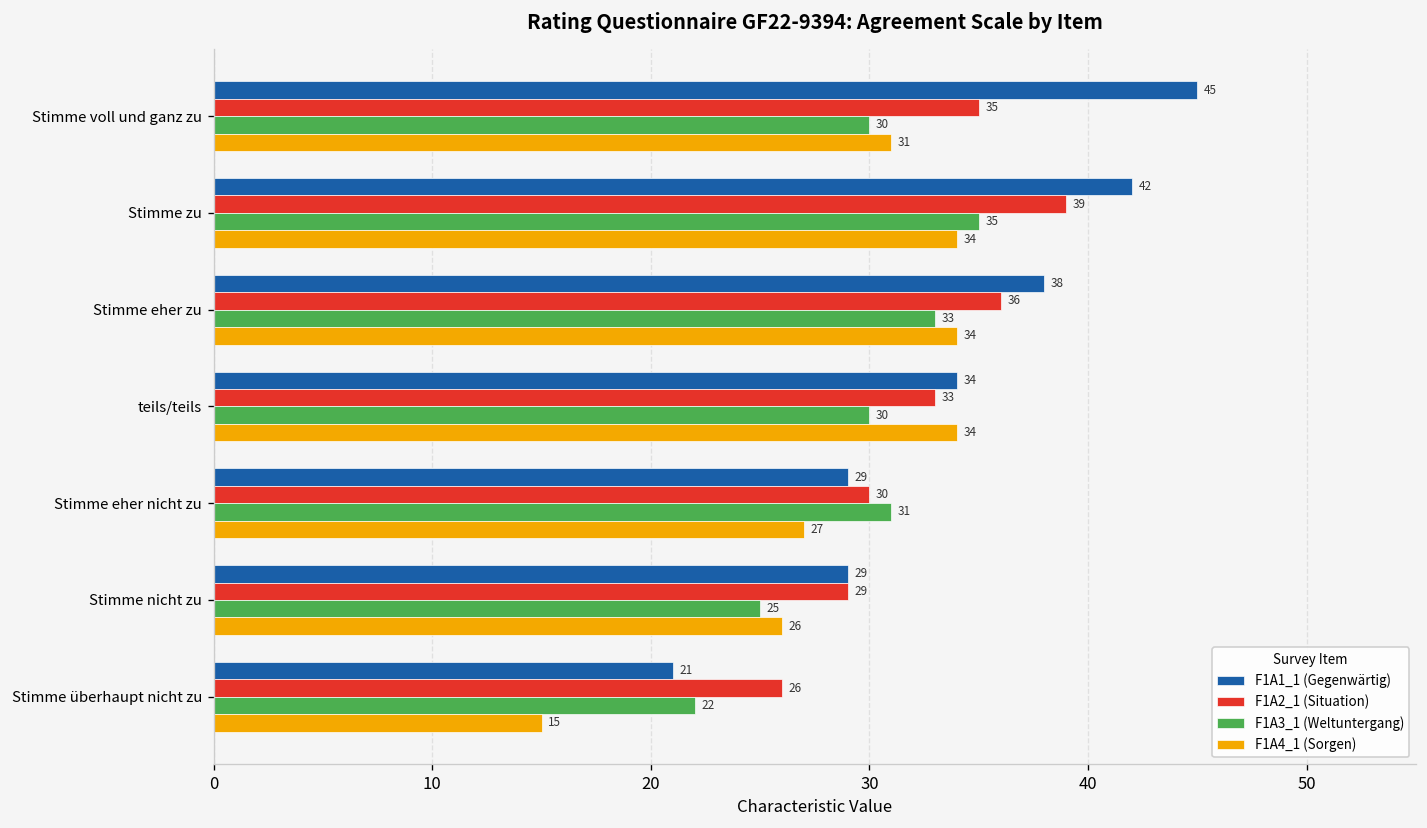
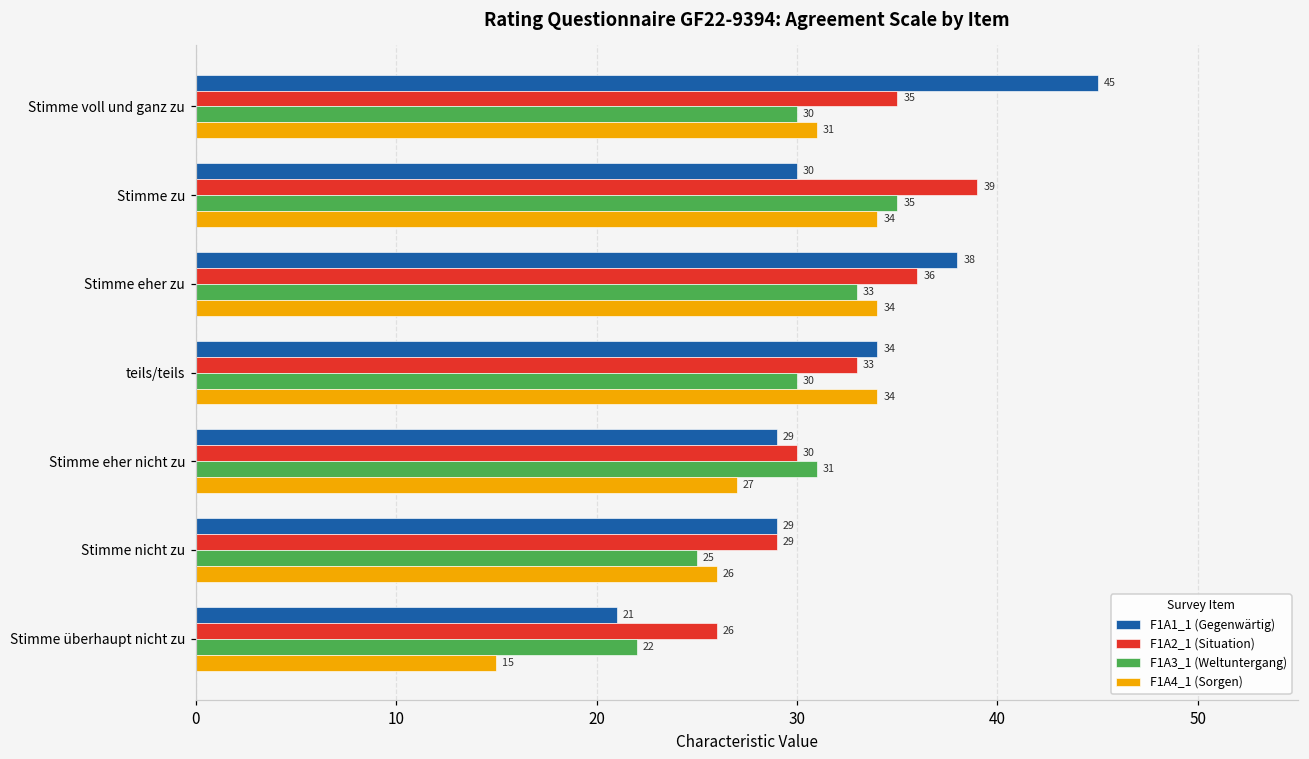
F1A1_1 (Gegenwärtig), Stimme zu: 42 -> 30
